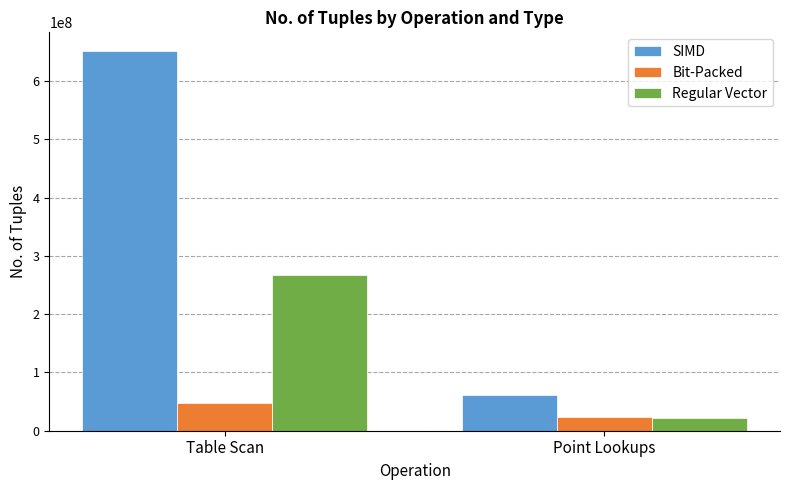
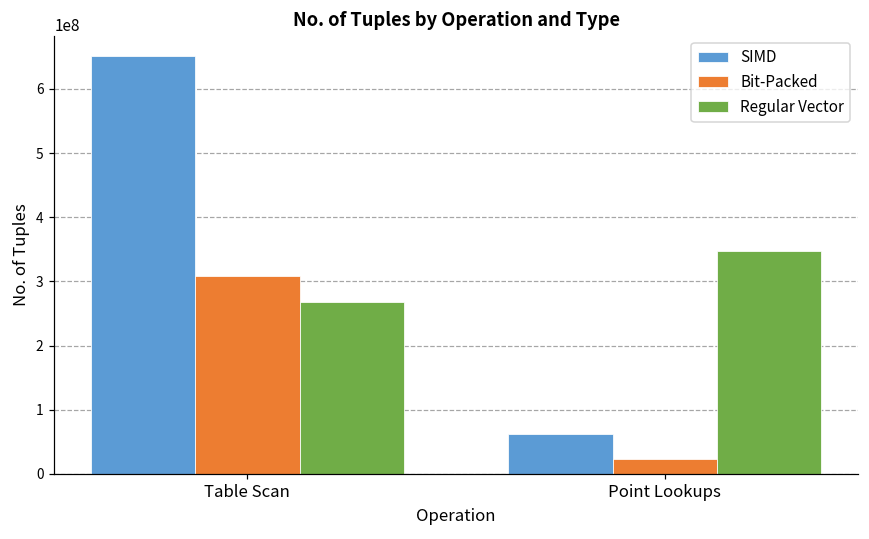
Bit-Packed, Table Scan: 50000000 -> 310000000
Regular Vector, Point Lookups: 20000000 -> 350000000
